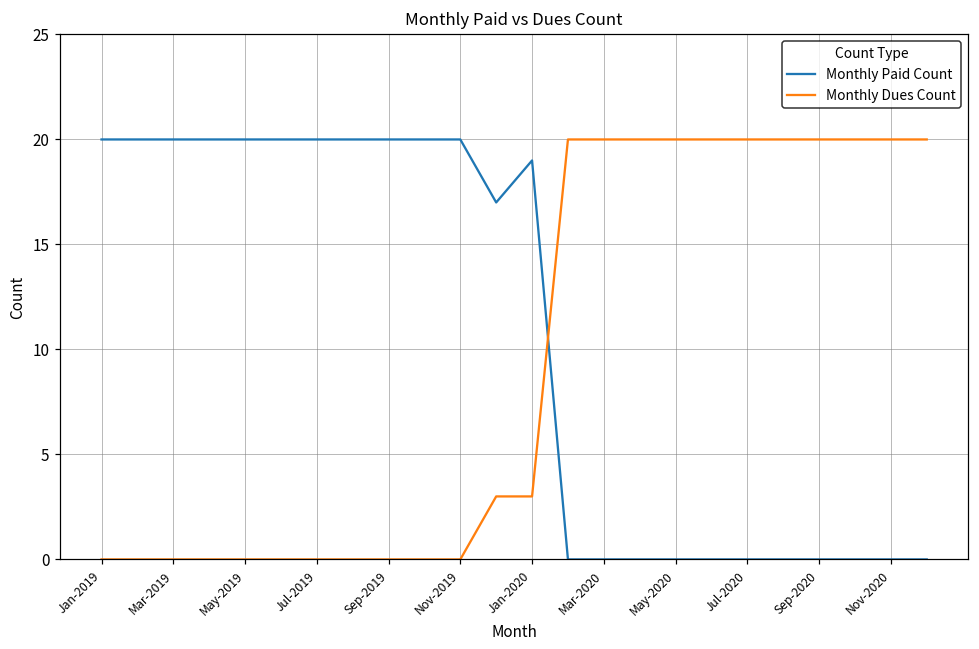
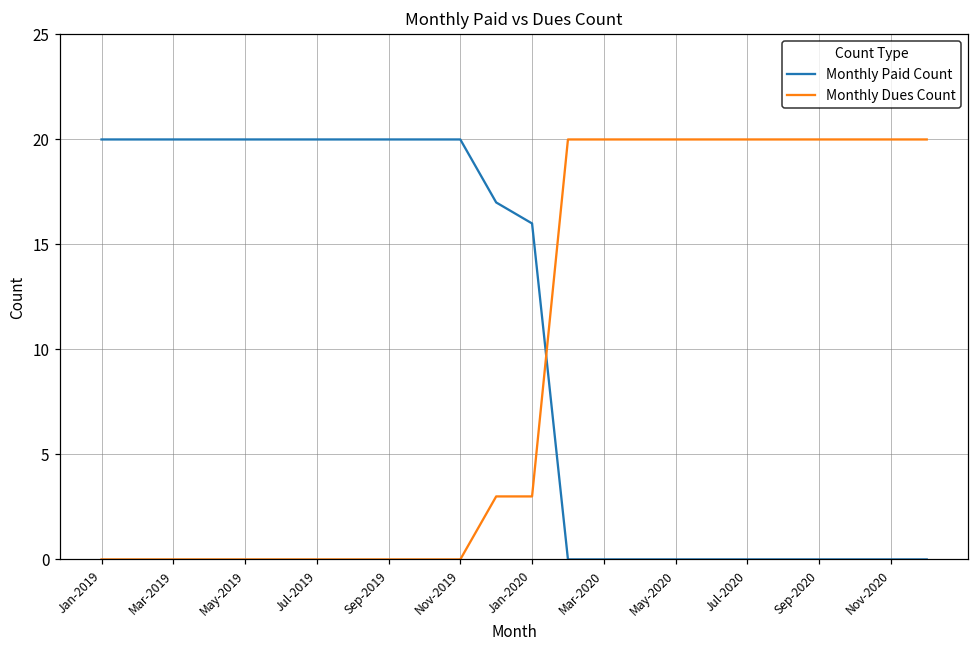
Monthly Paid Count, Jan-2020: 19 -> 16
